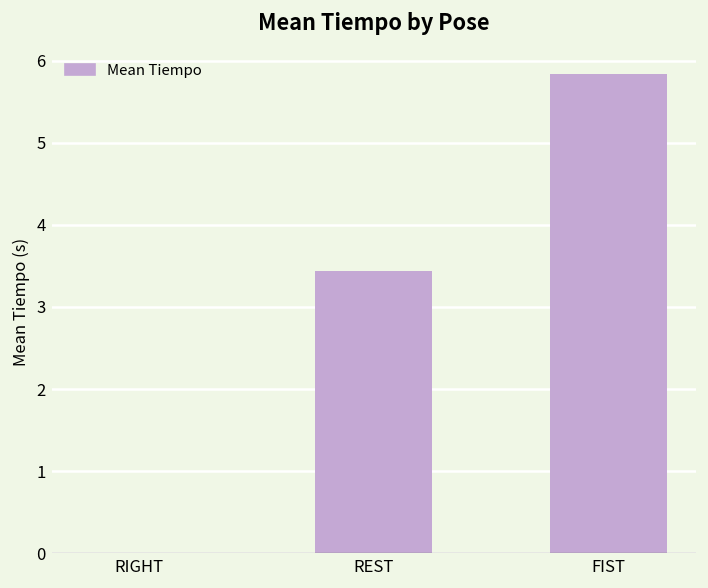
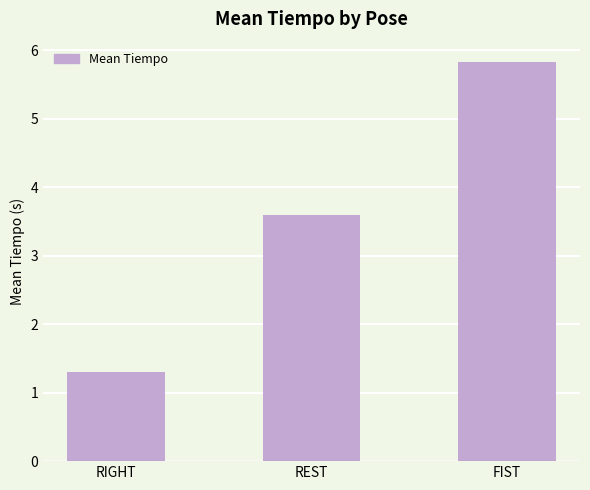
RIGHT: 0.0 -> 1.3
REST: 3.4 -> 3.6
